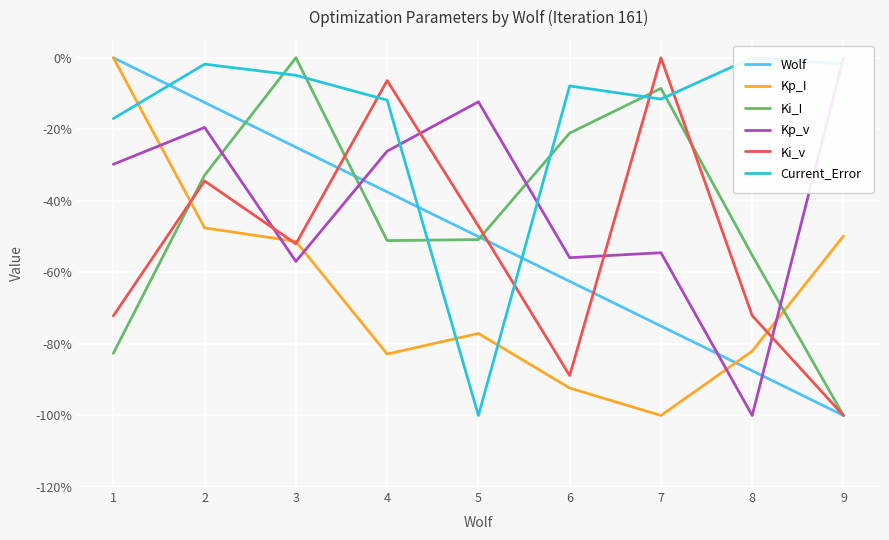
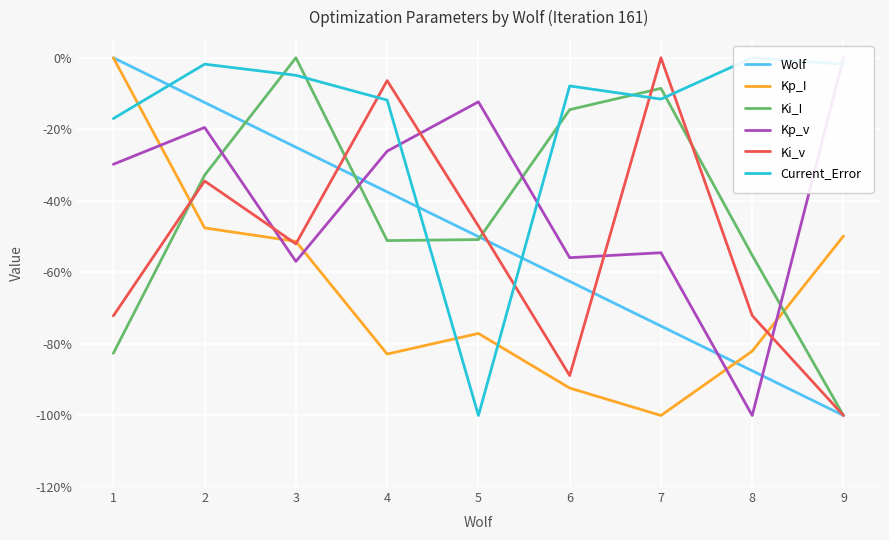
Ki_I, 6: -21% -> -14%
